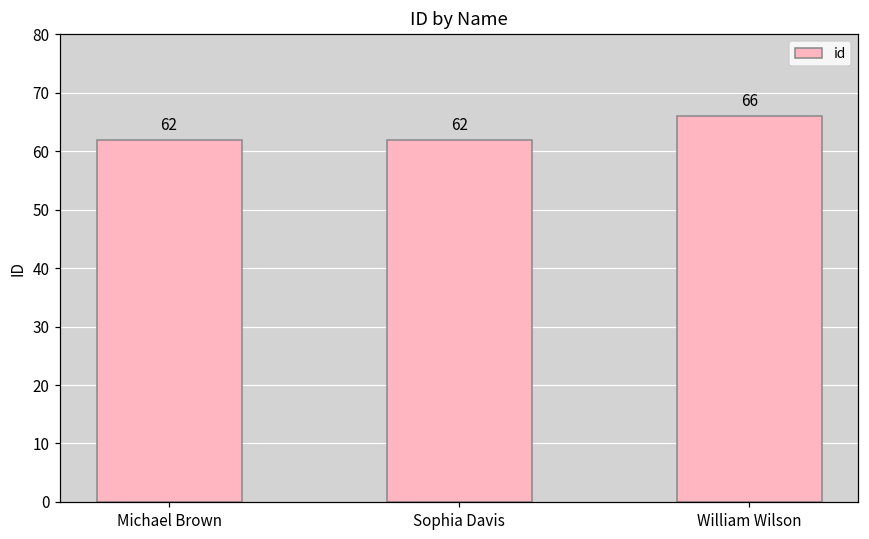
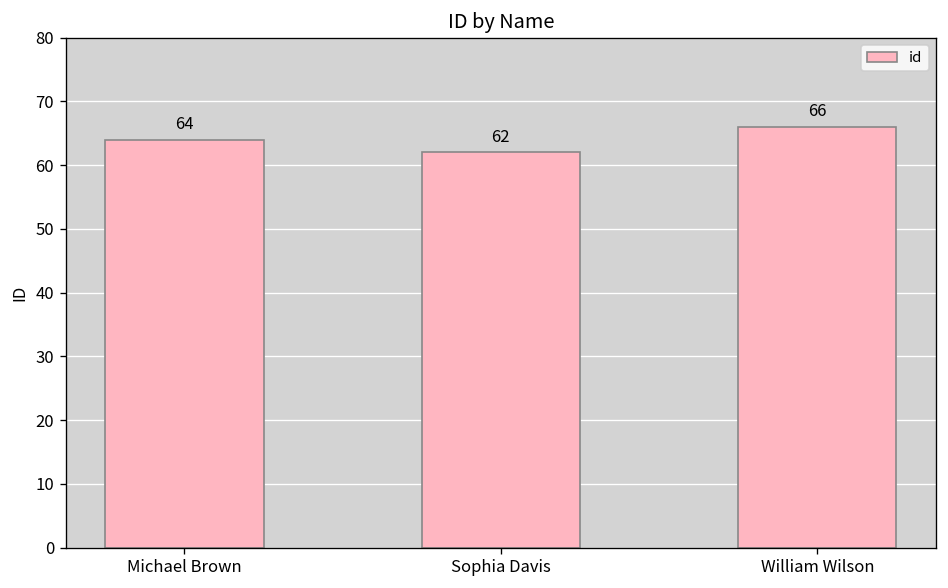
Michael Brown: 62 -> 64
